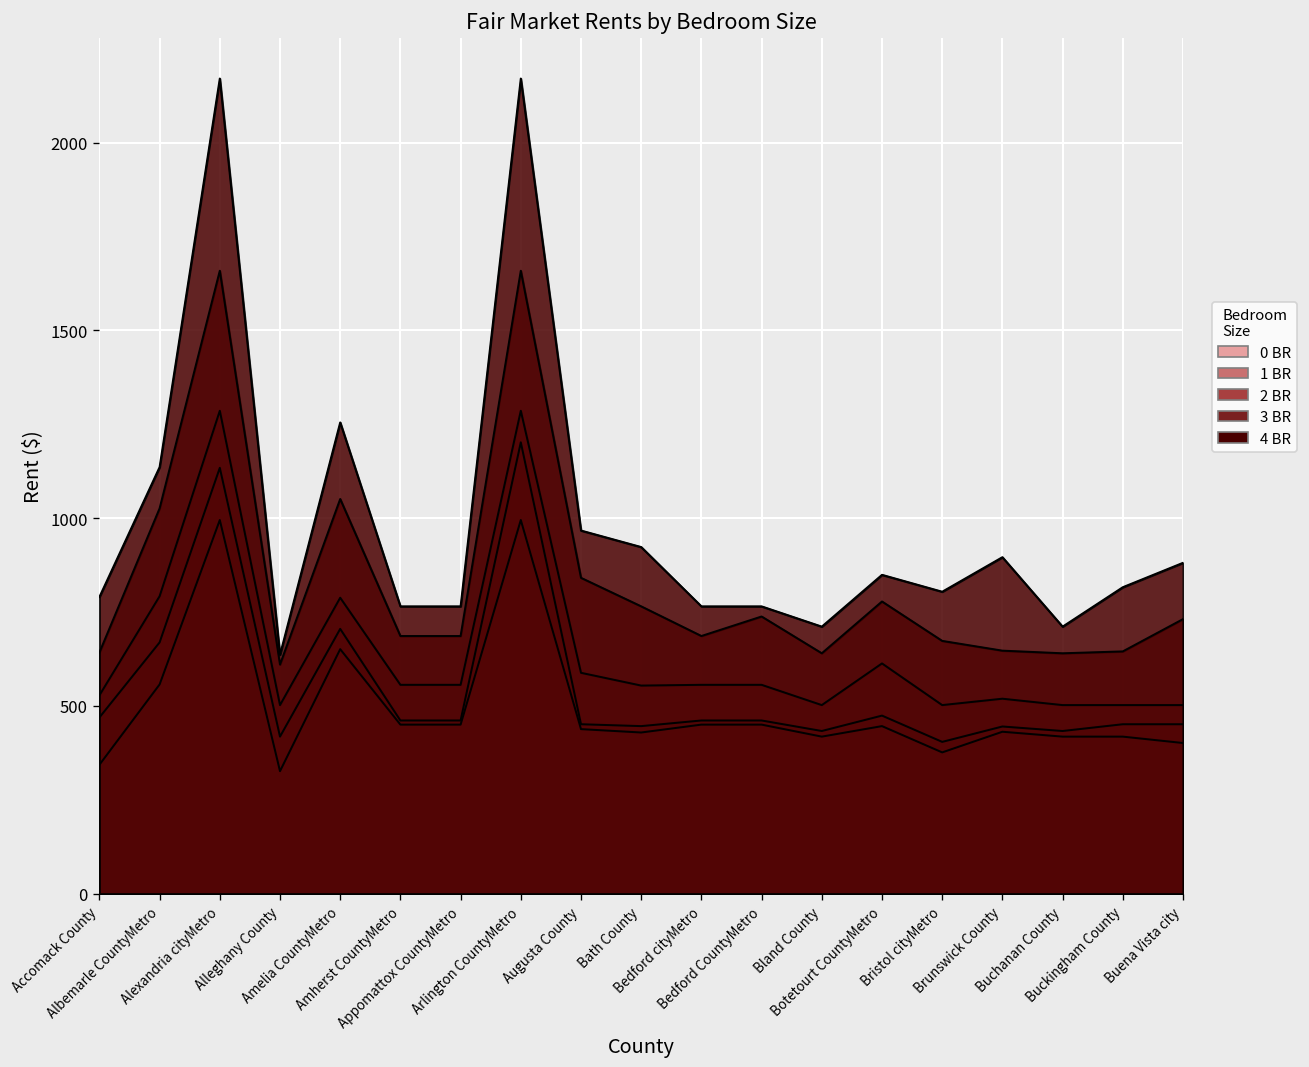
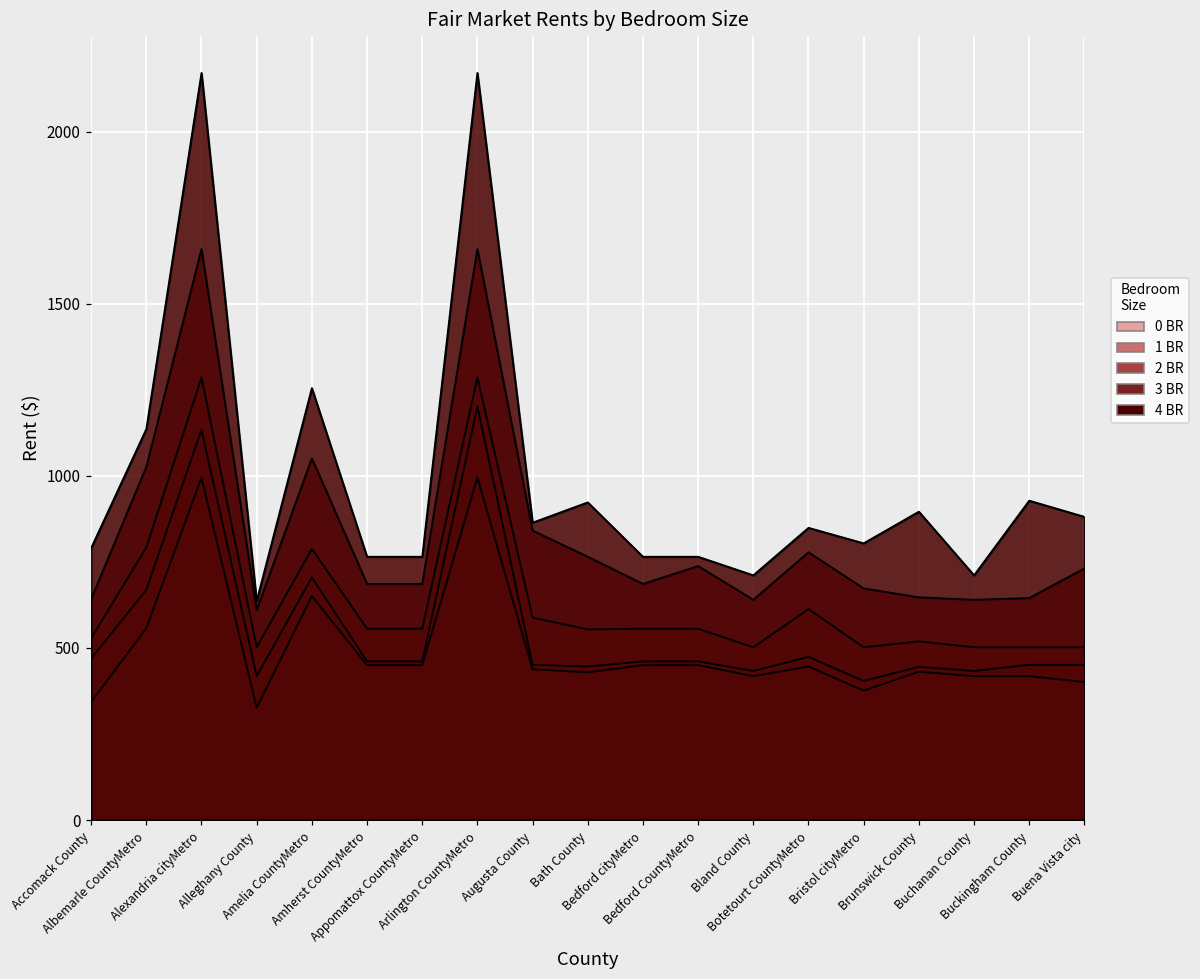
4 BR, Augusta County: 970 -> 860
4 BR, Buckingham County: 820 -> 930
